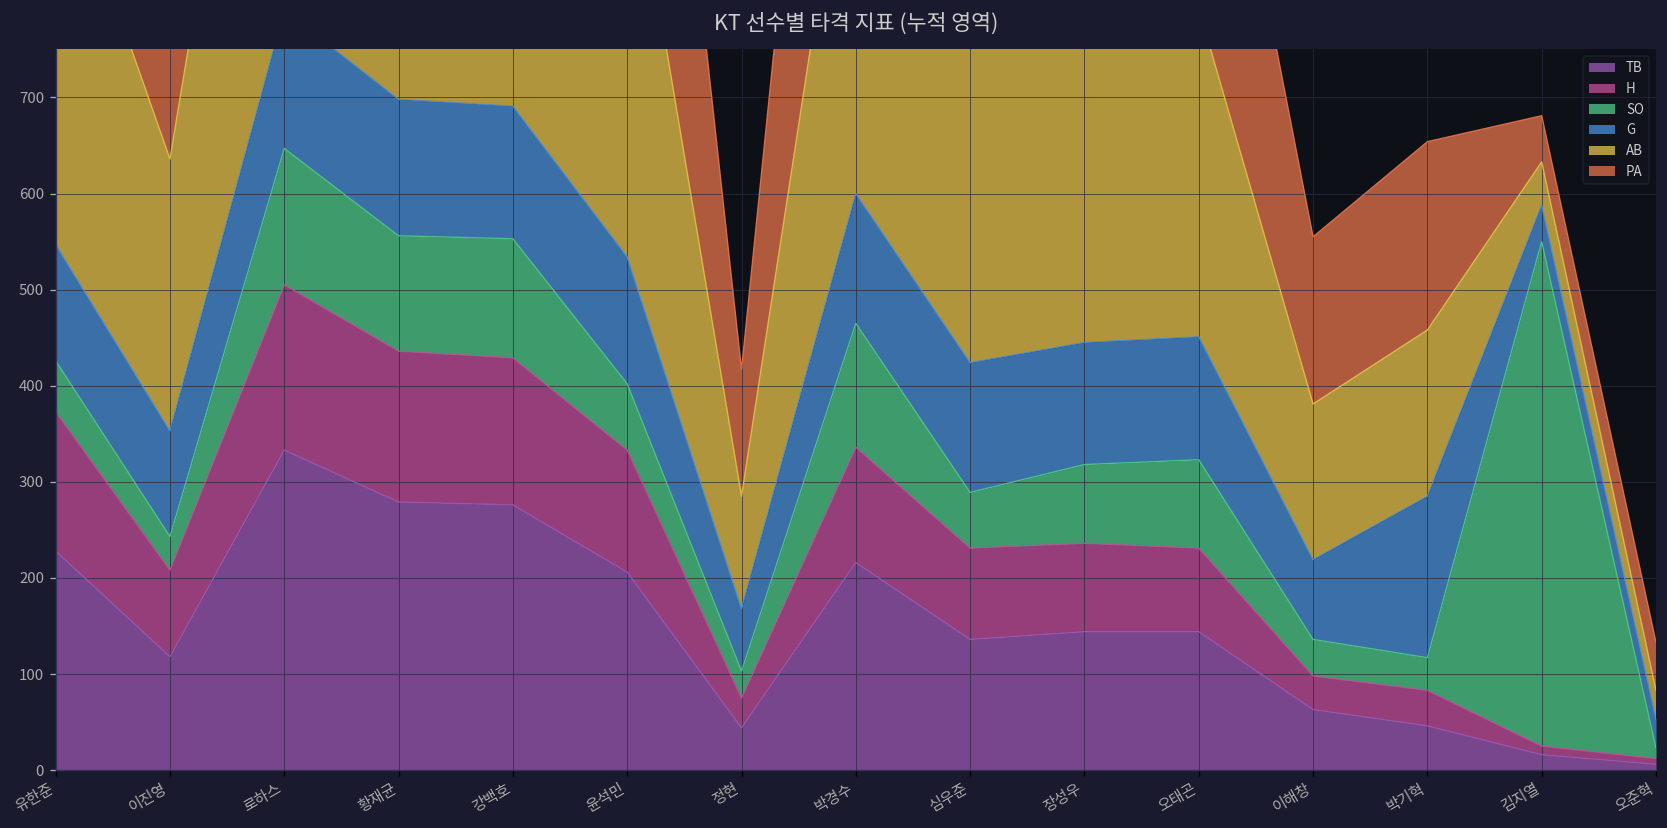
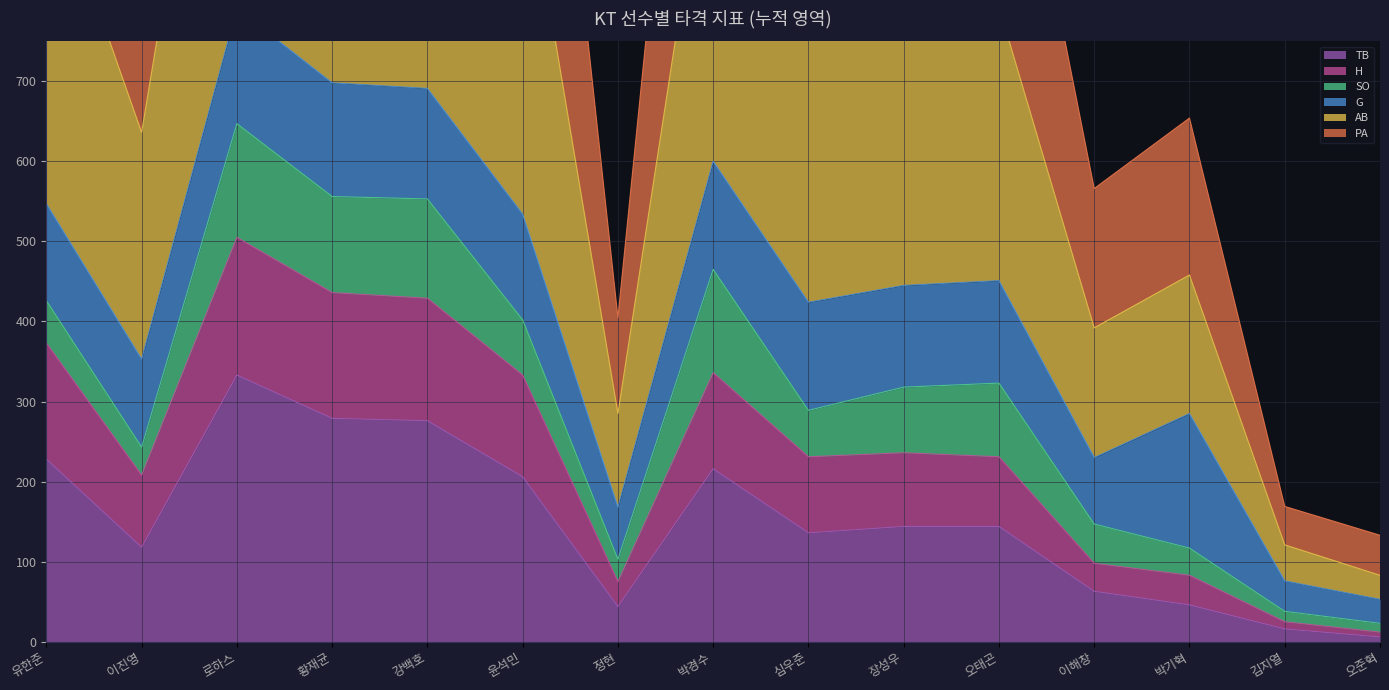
PA, 정현: 130 -> 120
SO, 이해창: 40 -> 50
SO, 김지열: 530 -> 10
